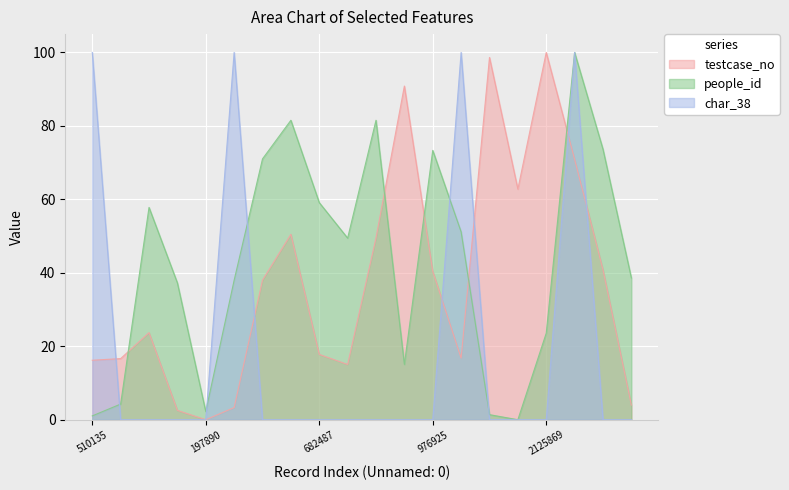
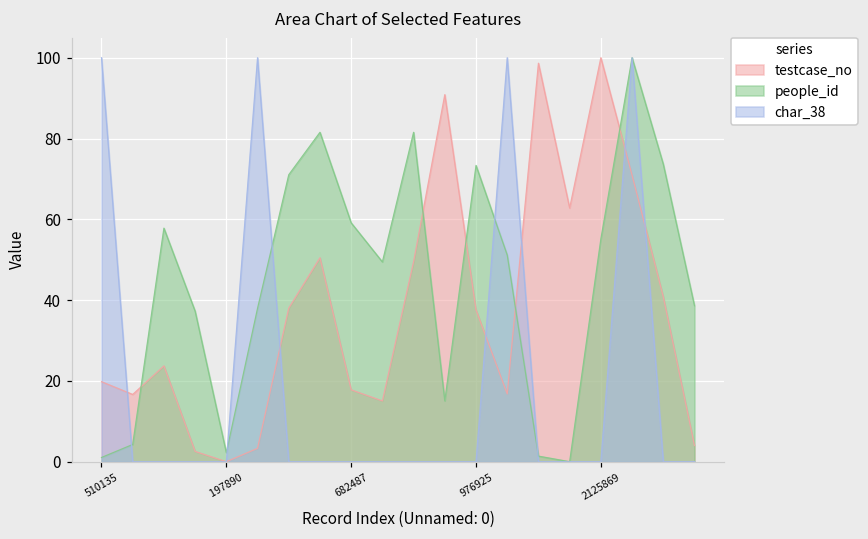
testcase_no, 510135: 16 -> 20
testcase_no, 976925: 40 -> 38
people_id, 2125869: 24 -> 55
